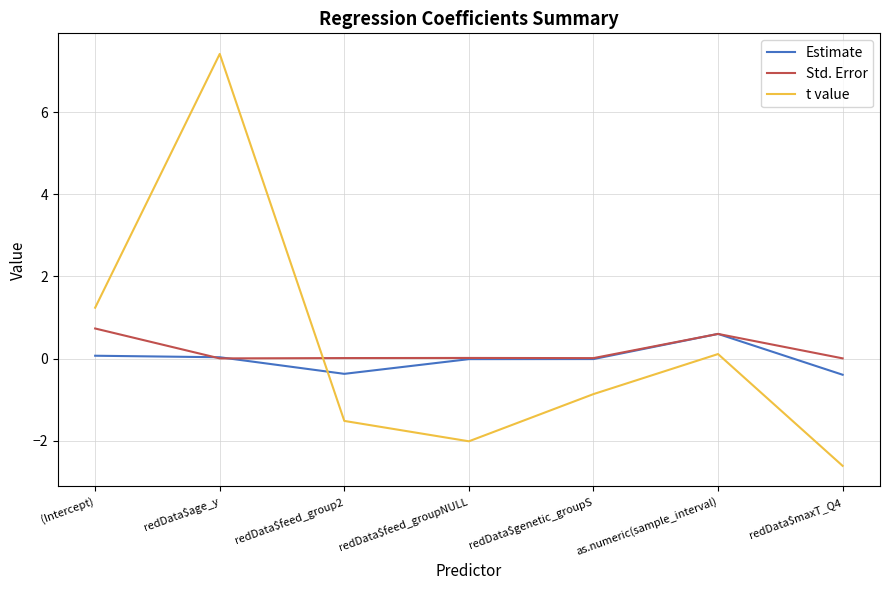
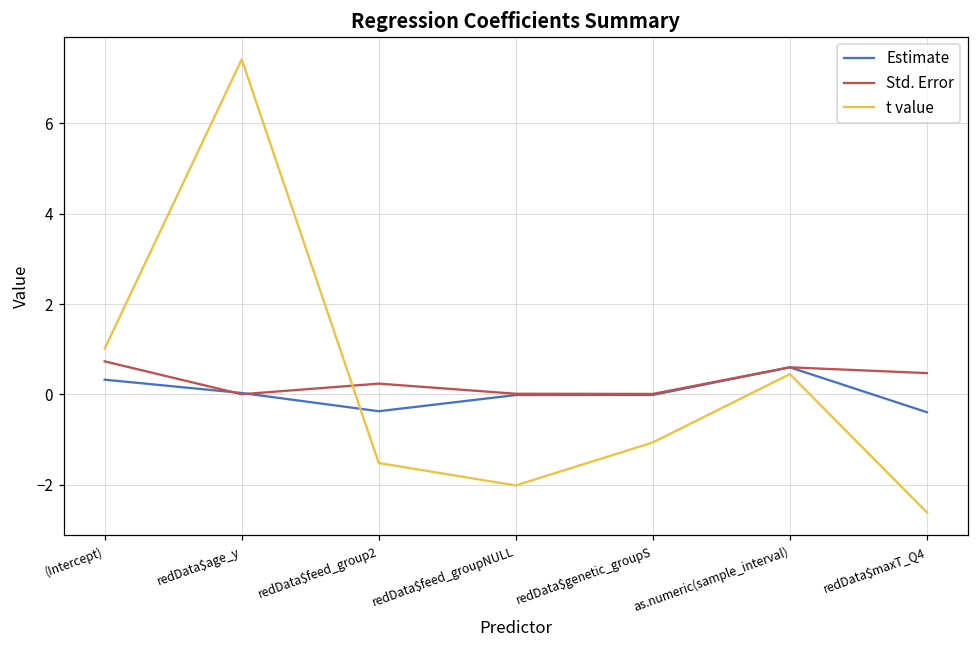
Estimate, (Intercept): 0.1 -> 0.3
t value, (Intercept): 1.2 -> 1.0
Std. Error, redData$feed_group2: 0.0 -> 0.2
t value, redData$genetic_groupS: -0.9 -> -1.1
t value, as.numeric(sample_interval): 0.1 -> 0.5
Std. Error, redData$maxT_Q4: 0.0 -> 0.5
